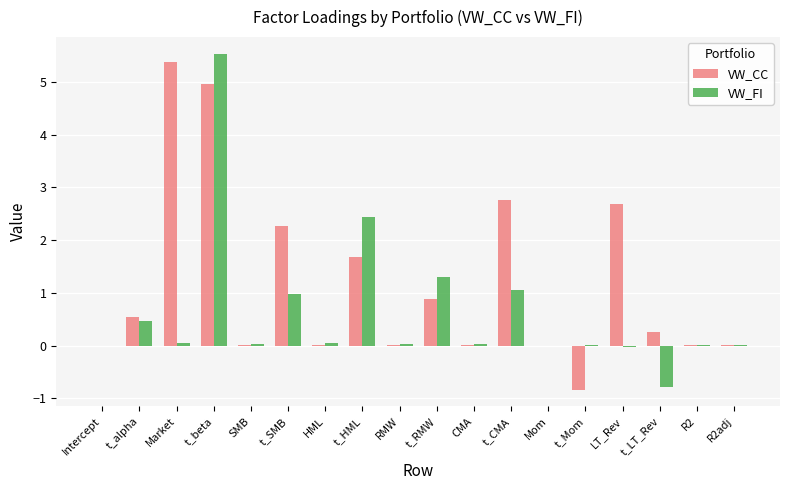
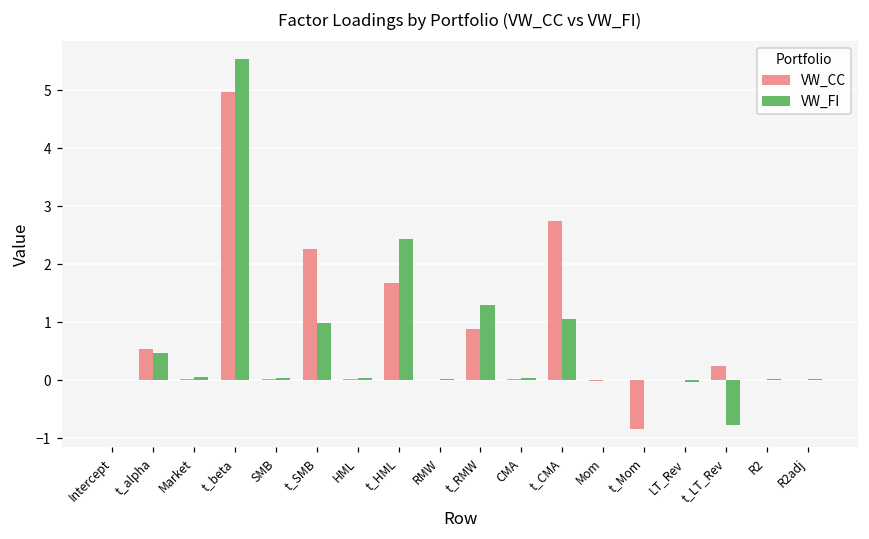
VW_CC, Market: 5.4 -> 0.0
VW_CC, LT_Rev: 2.7 -> 0.0
